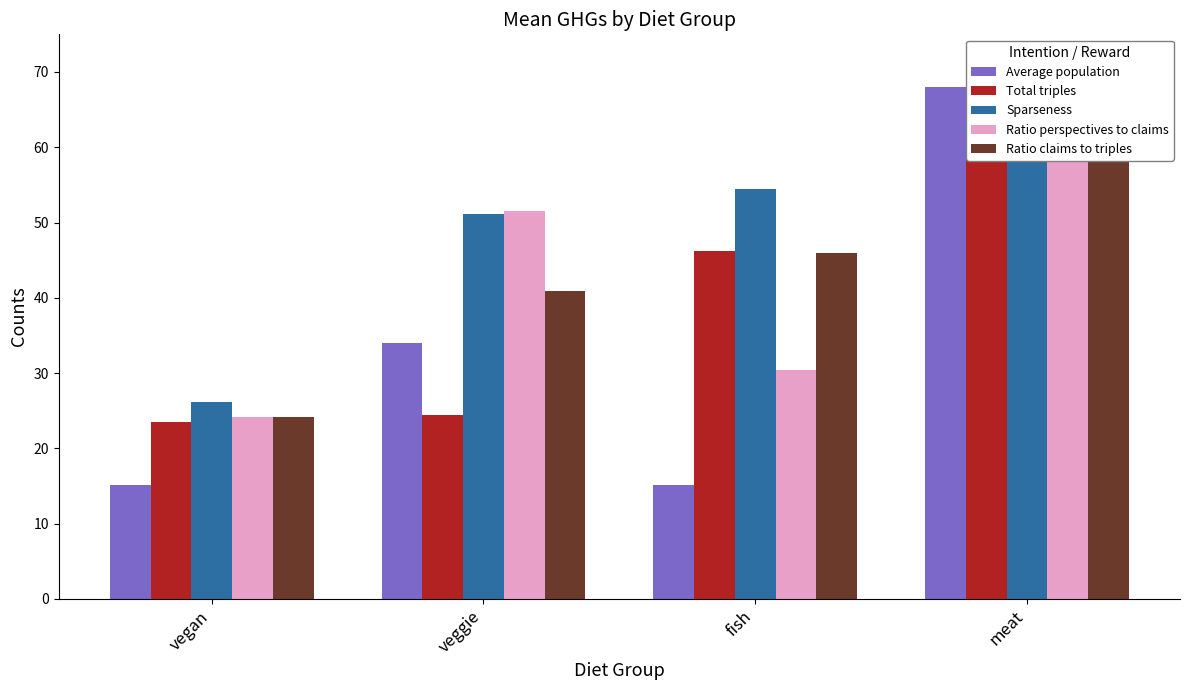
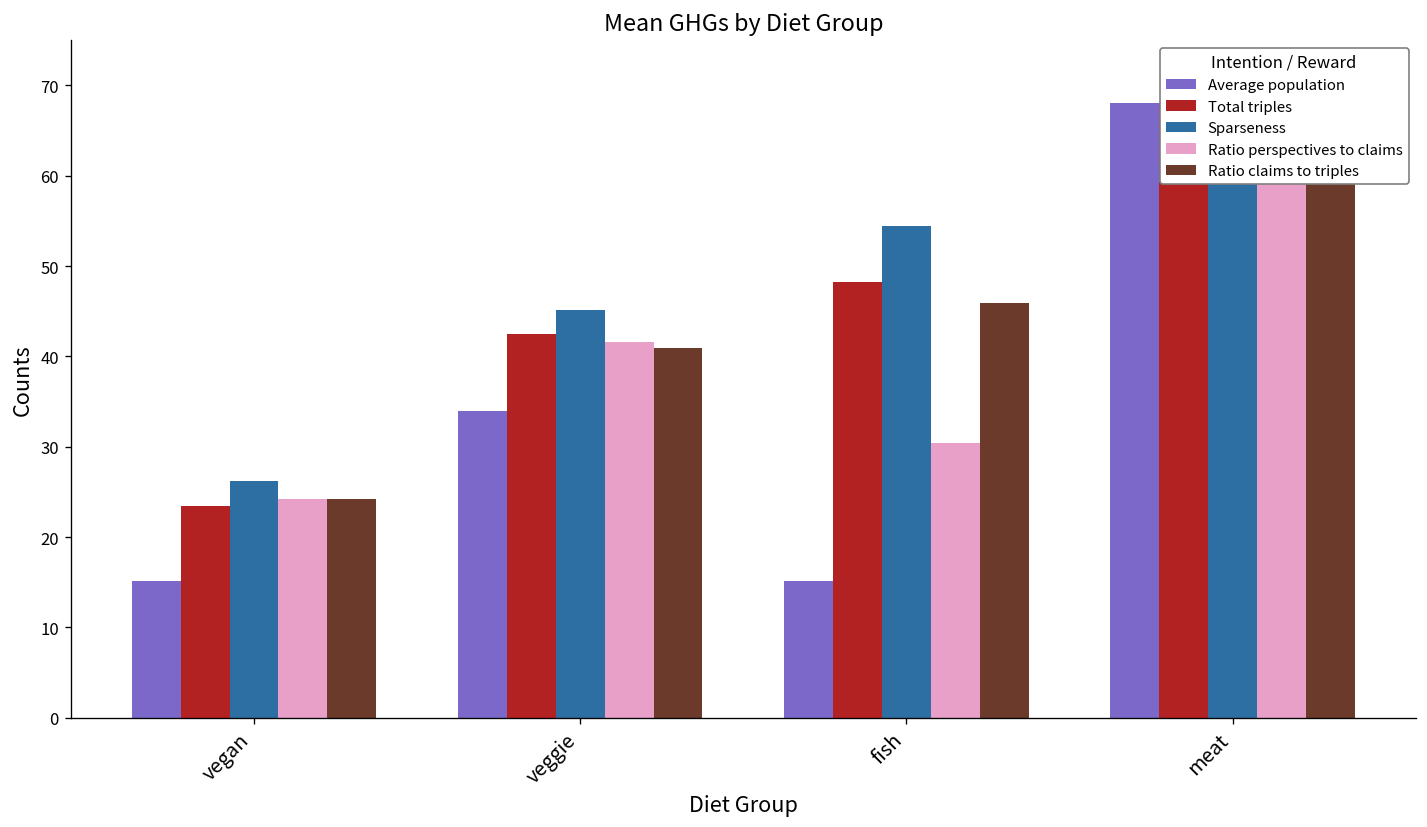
Total triples, veggie: 24 -> 42
Sparseness, veggie: 51 -> 45
Ratio perspectives to claims, veggie: 51 -> 42
Total triples, fish: 46 -> 48
